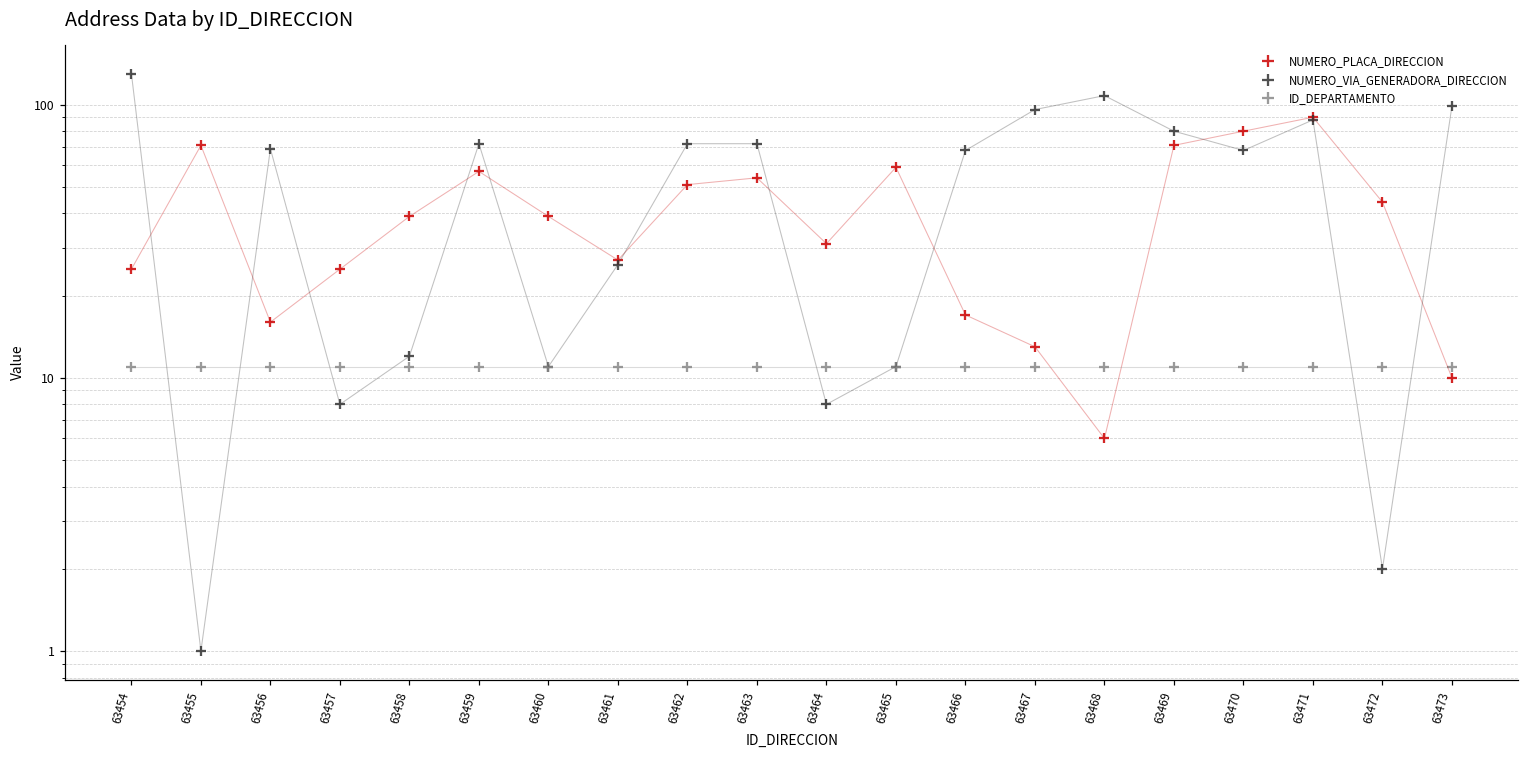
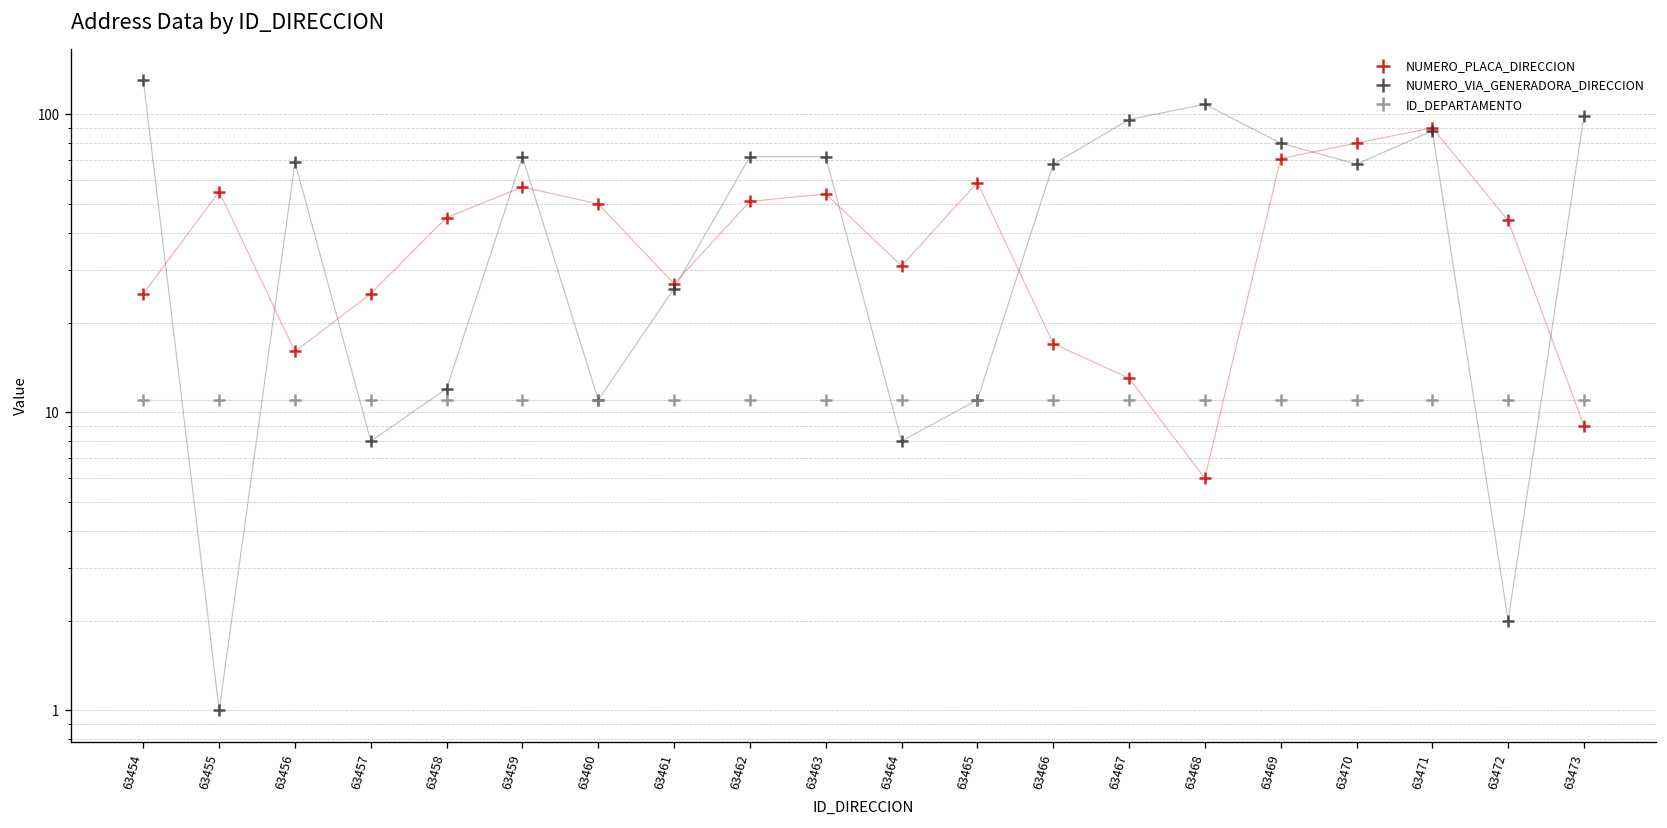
NUMERO_PLACA_DIRECCION, 63455: 71 -> 55
NUMERO_PLACA_DIRECCION, 63458: 39 -> 45
NUMERO_PLACA_DIRECCION, 63460: 39 -> 50
NUMERO_PLACA_DIRECCION, 63473: 10 -> 9
